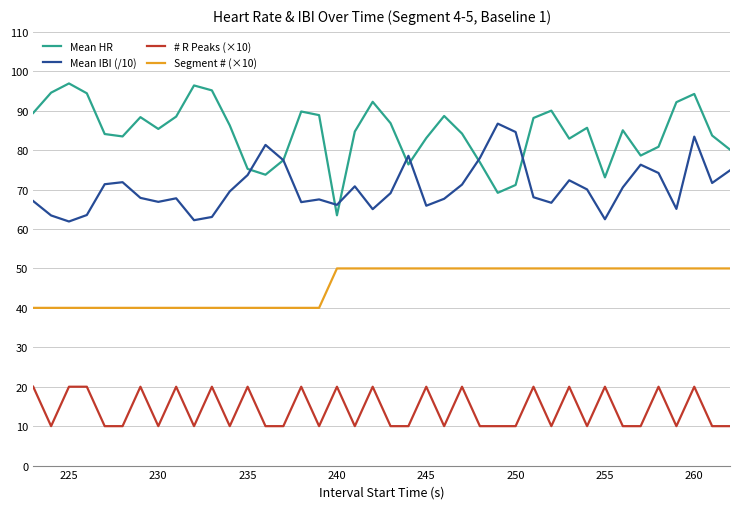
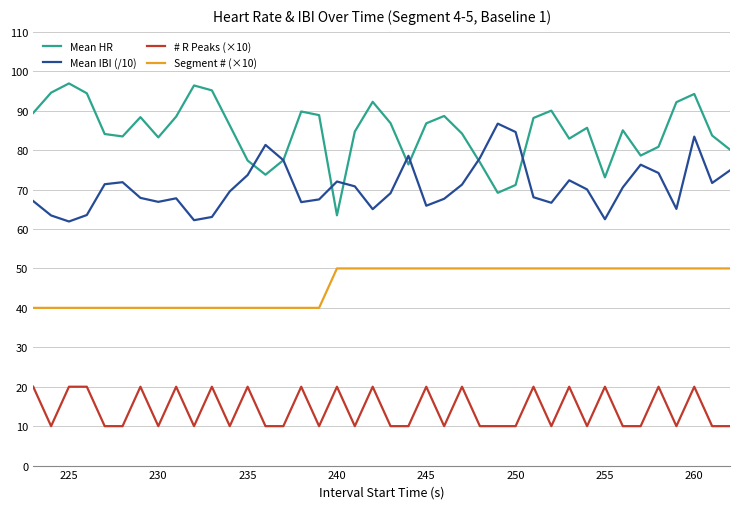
Mean HR, 230: 85 -> 83
Mean HR, 235: 75 -> 77
Mean IBI (/10), 240: 66 -> 72
Mean HR, 245: 83 -> 87
